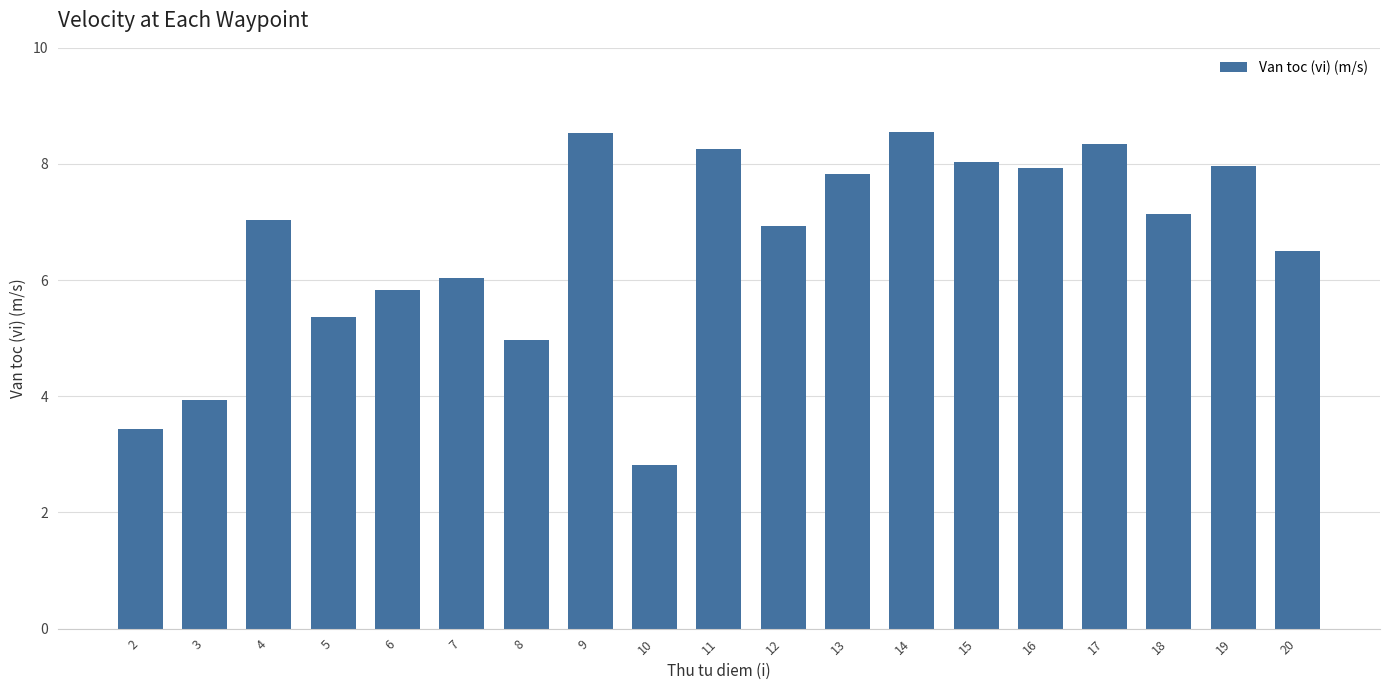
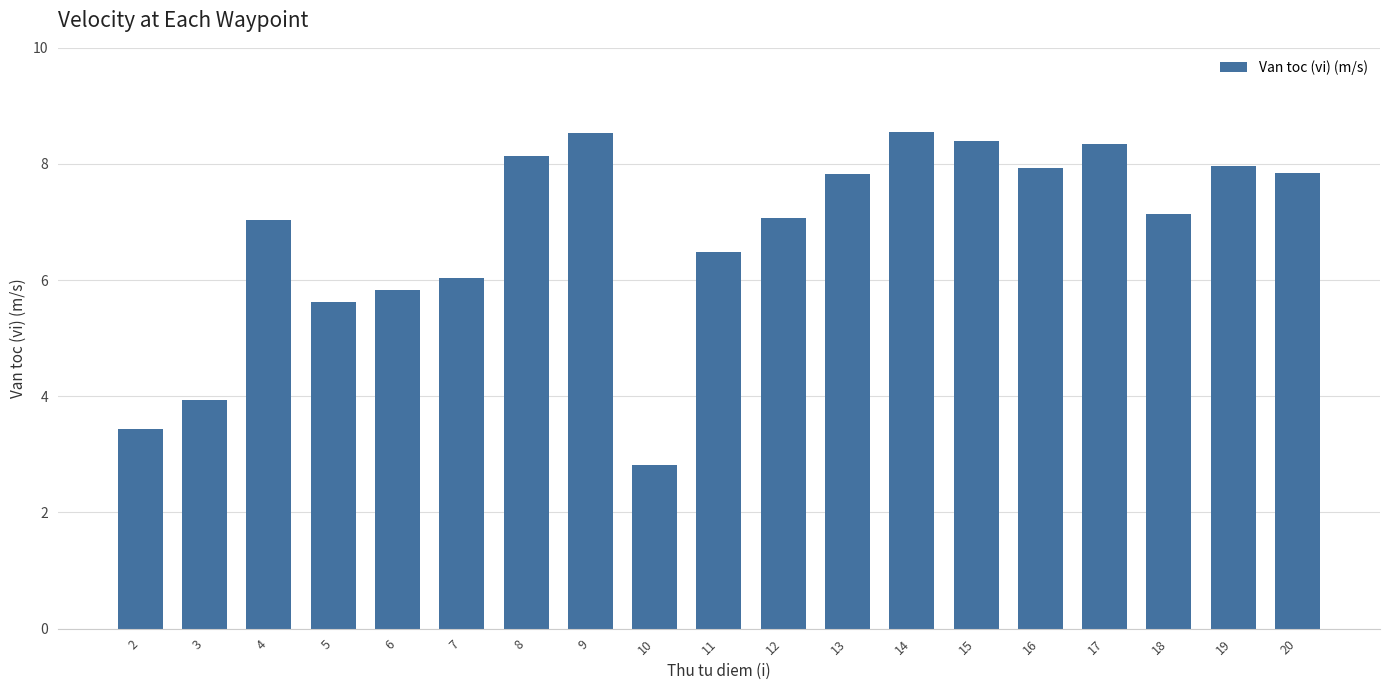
5: 5.4 -> 5.6
8: 5.0 -> 8.1
11: 8.3 -> 6.5
12: 6.9 -> 7.1
15: 8.0 -> 8.4
20: 6.5 -> 7.9
